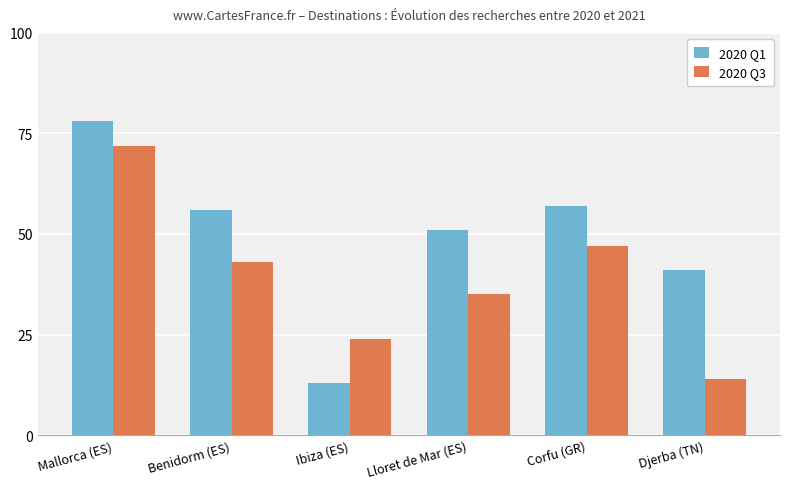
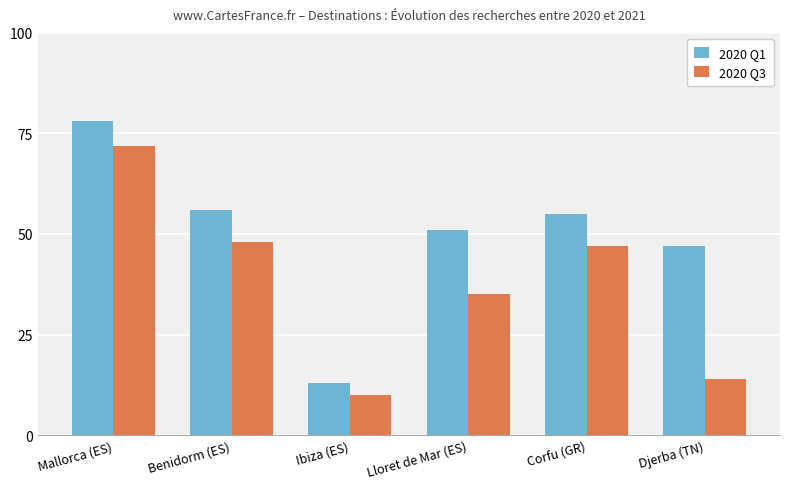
2020 Q3, Benidorm (ES): 43 -> 48
2020 Q3, Ibiza (ES): 24 -> 10
2020 Q1, Corfu (GR): 57 -> 55
2020 Q1, Djerba (TN): 41 -> 47
